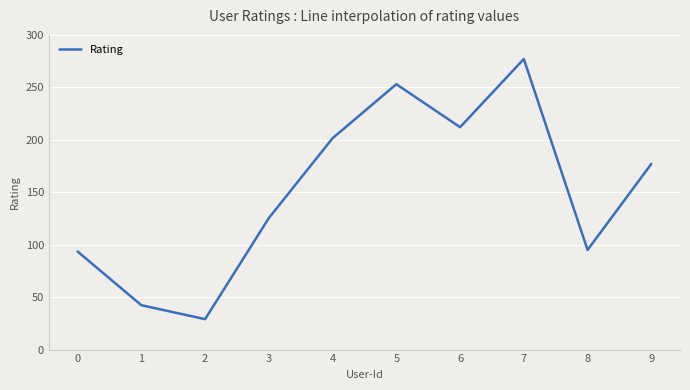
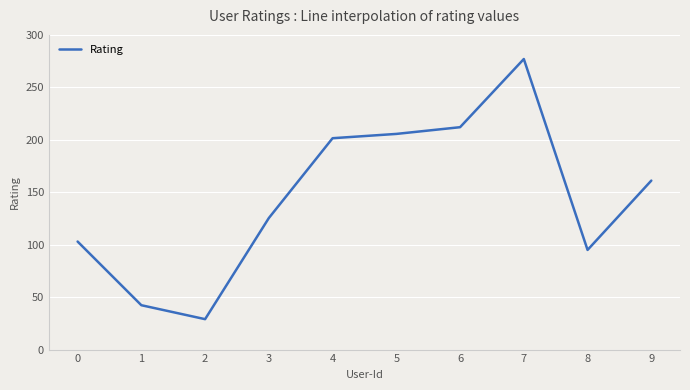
0: 94 -> 103
5: 253 -> 206
9: 177 -> 161
